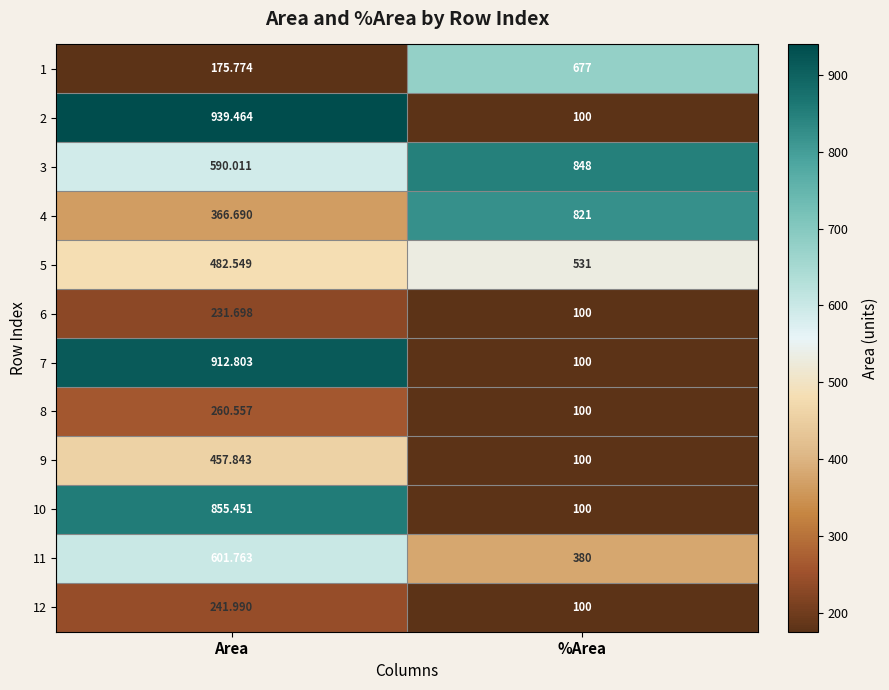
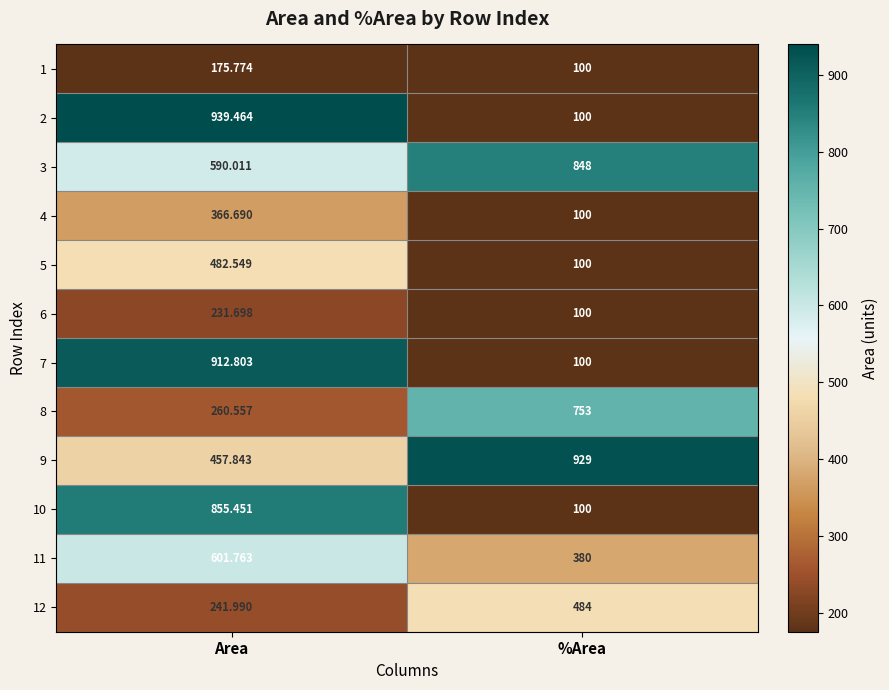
1, %Area: 677 -> 100
4, %Area: 821 -> 100
5, %Area: 531 -> 100
8, %Area: 100 -> 753
9, %Area: 100 -> 929
12, %Area: 100 -> 484
